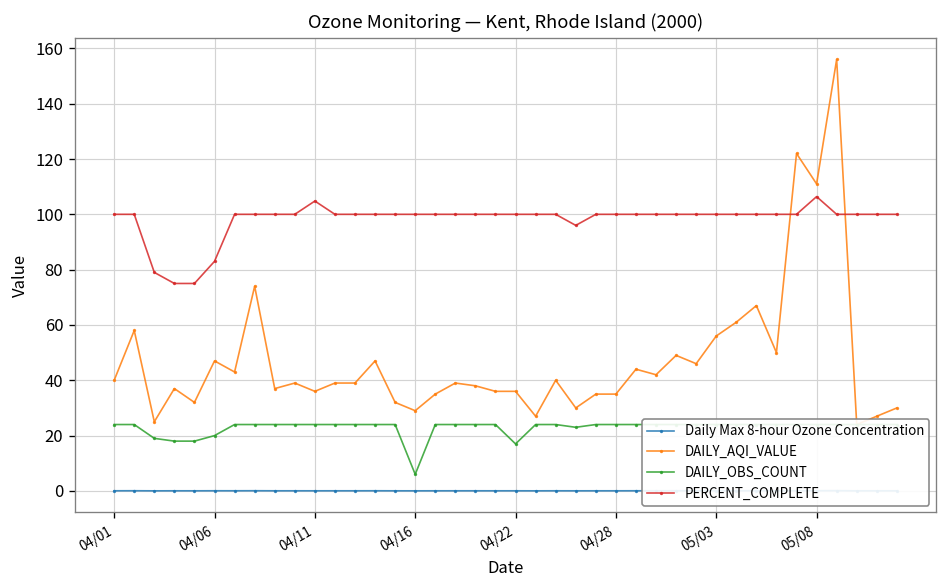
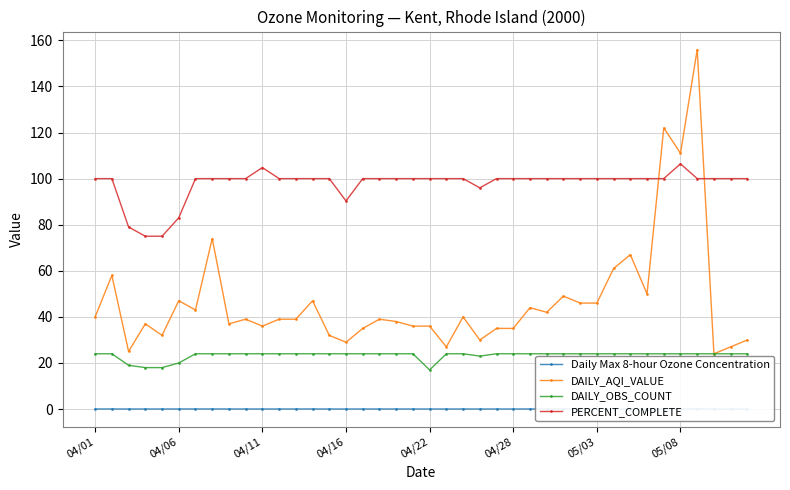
DAILY_OBS_COUNT, 04/16: 6 -> 24
PERCENT_COMPLETE, 04/16: 100 -> 90
DAILY_AQI_VALUE, 05/03: 56 -> 46
